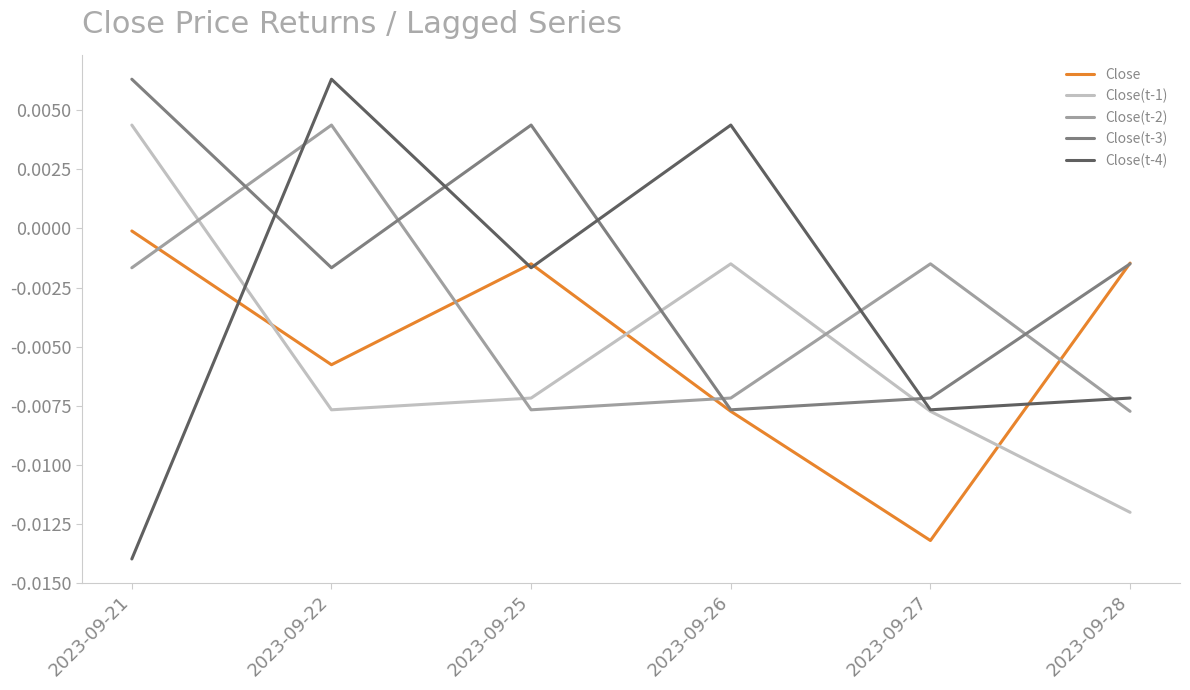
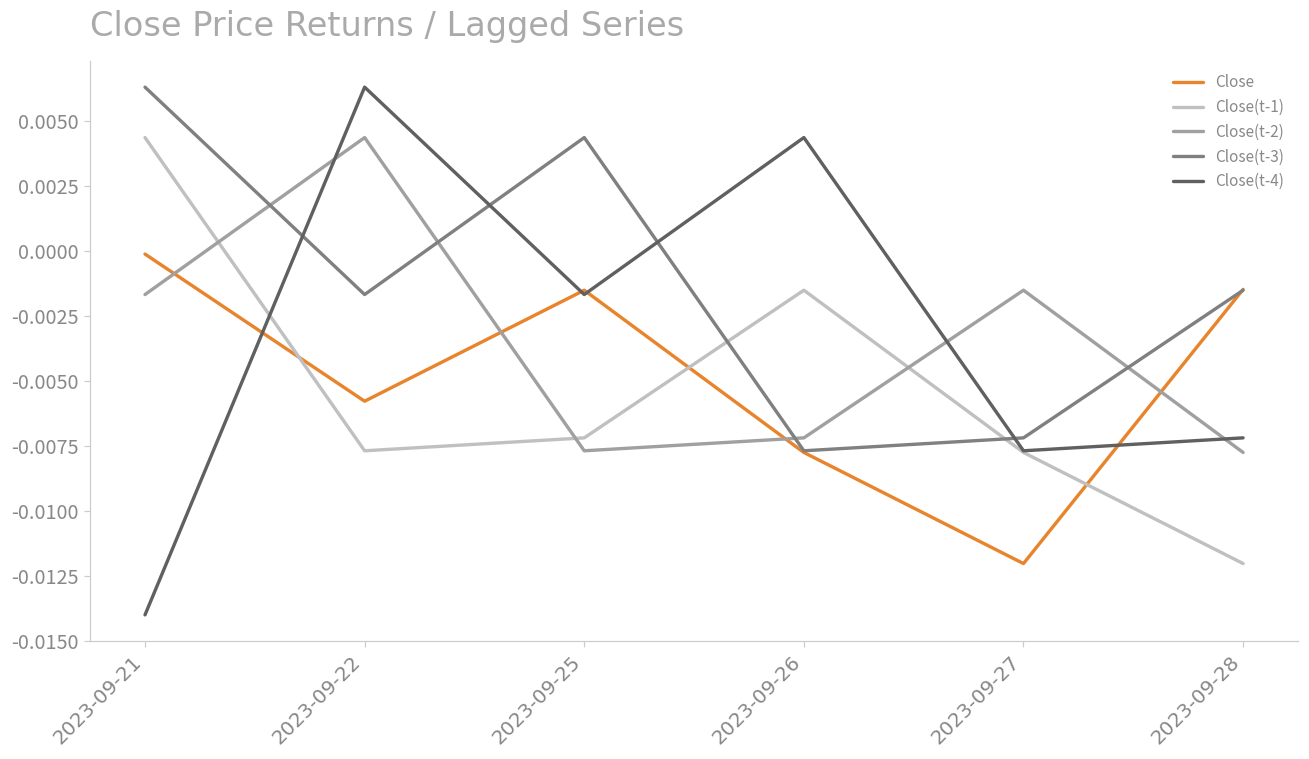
Close, 2023-09-27: -0.0132 -> -0.0120
